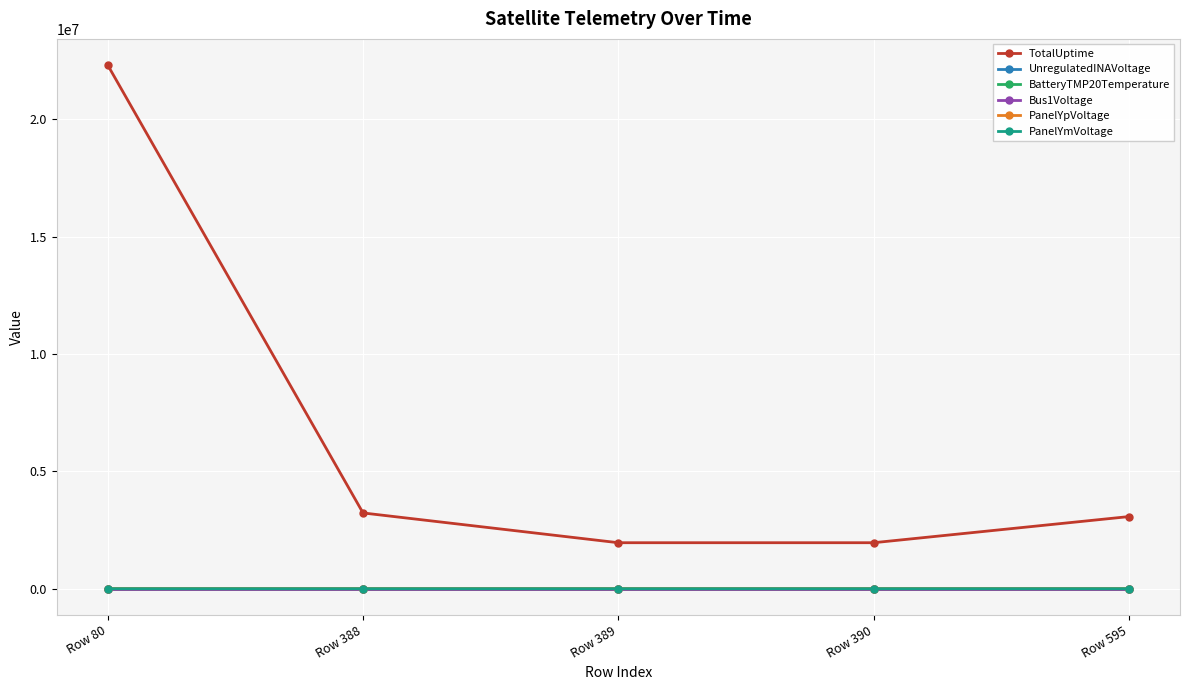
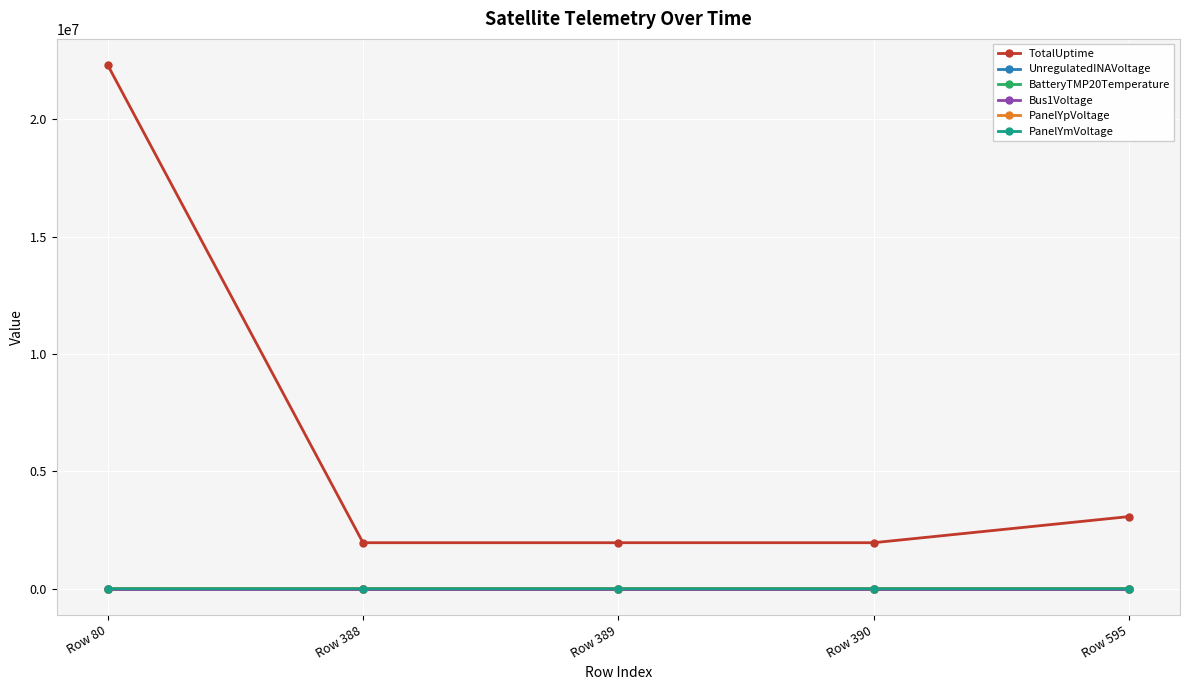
TotalUptime, Row 388: 3200000 -> 2000000
